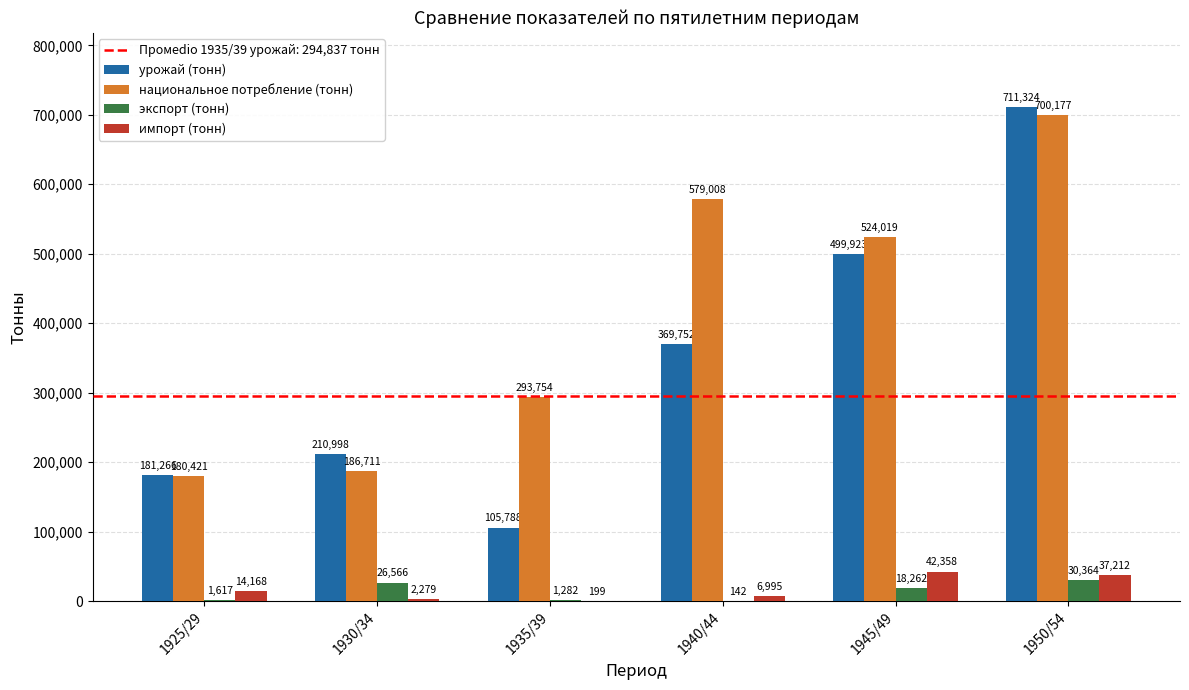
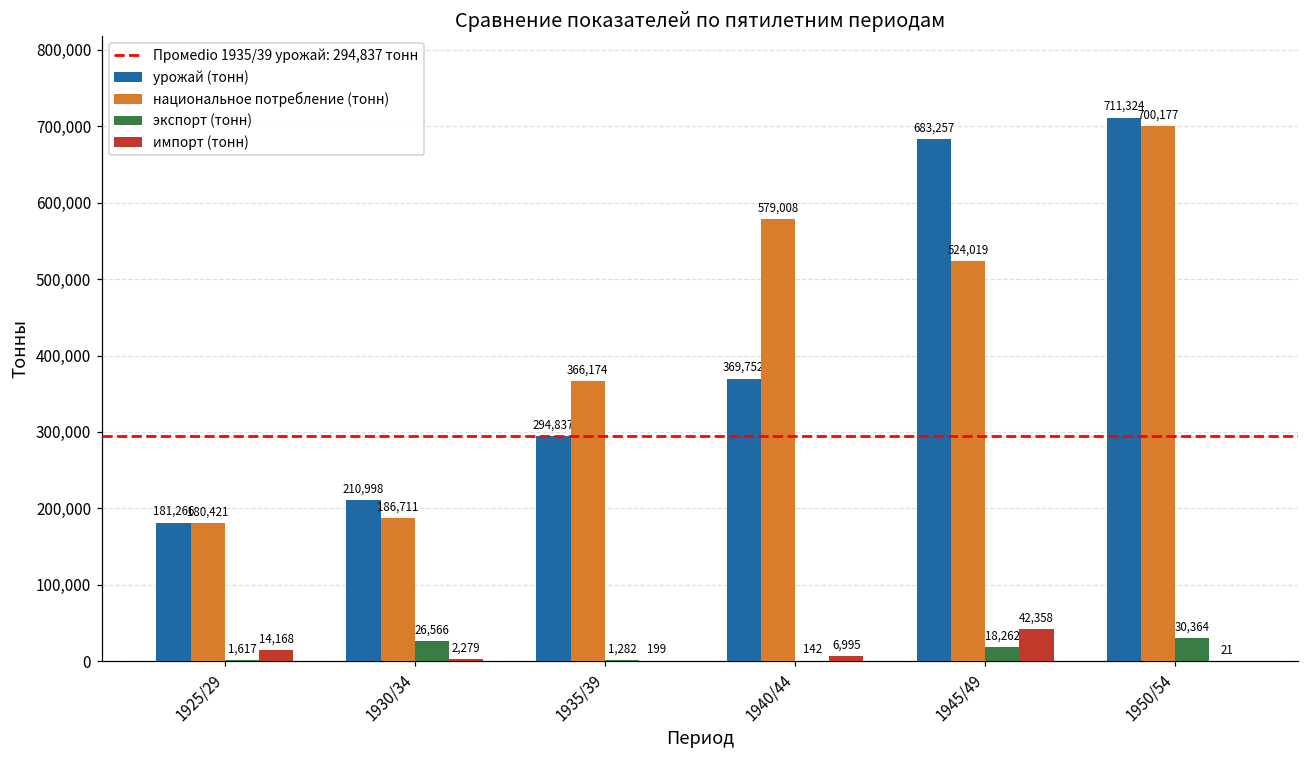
урожай (тонн), 1935/39: 105,788 -> 294,837
национальное потребление (тонн), 1935/39: 293,754 -> 366,174
урожай (тонн), 1945/49: 499,923 -> 683,257
импорт (тонн), 1950/54: 37,212 -> 21
